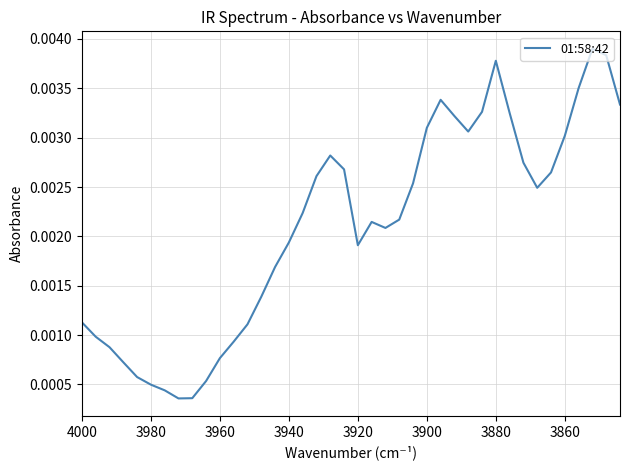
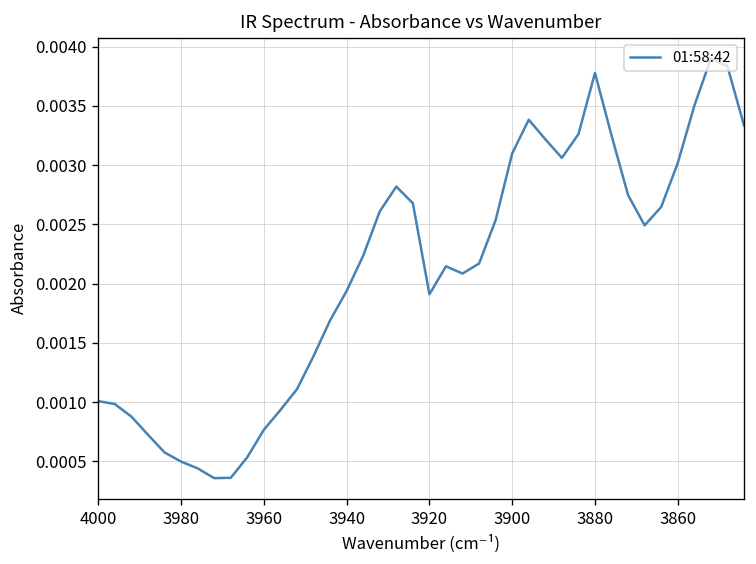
4000: 0.0011 -> 0.0010
